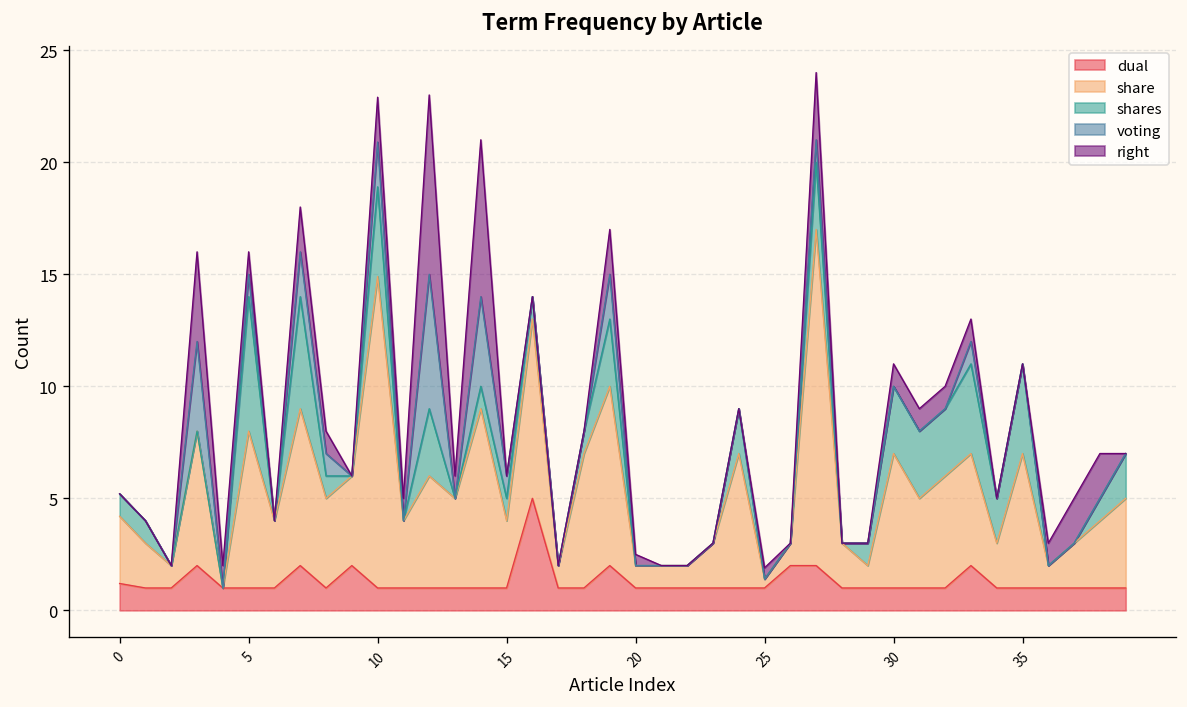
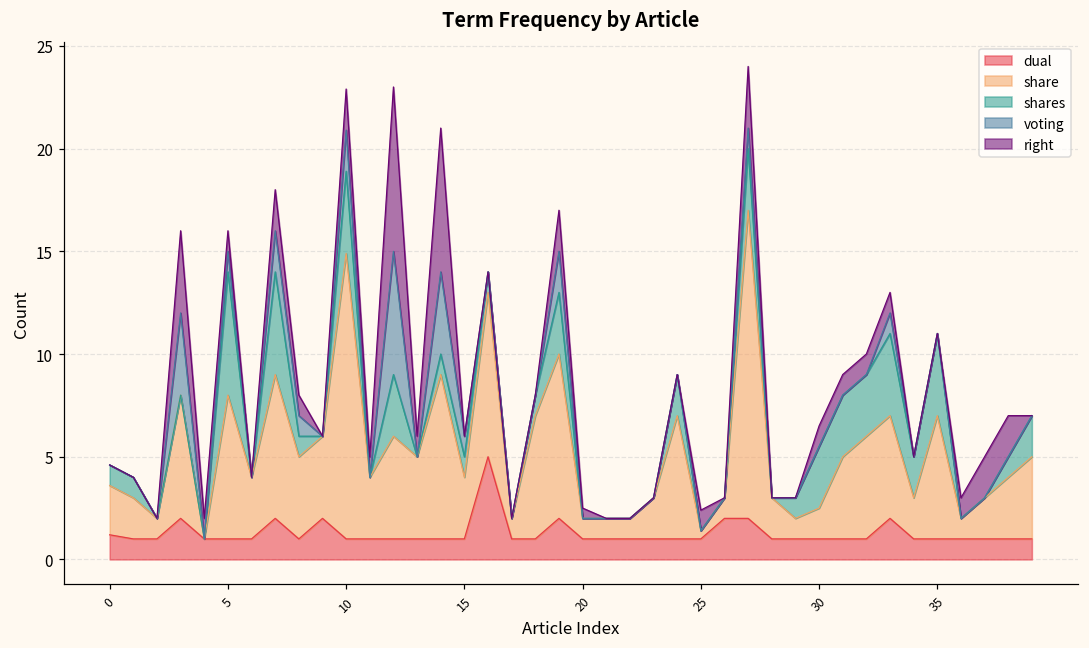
share, 0: 3.0 -> 2.4
right, 25: 0.5 -> 1.0
share, 30: 6.0 -> 1.5
